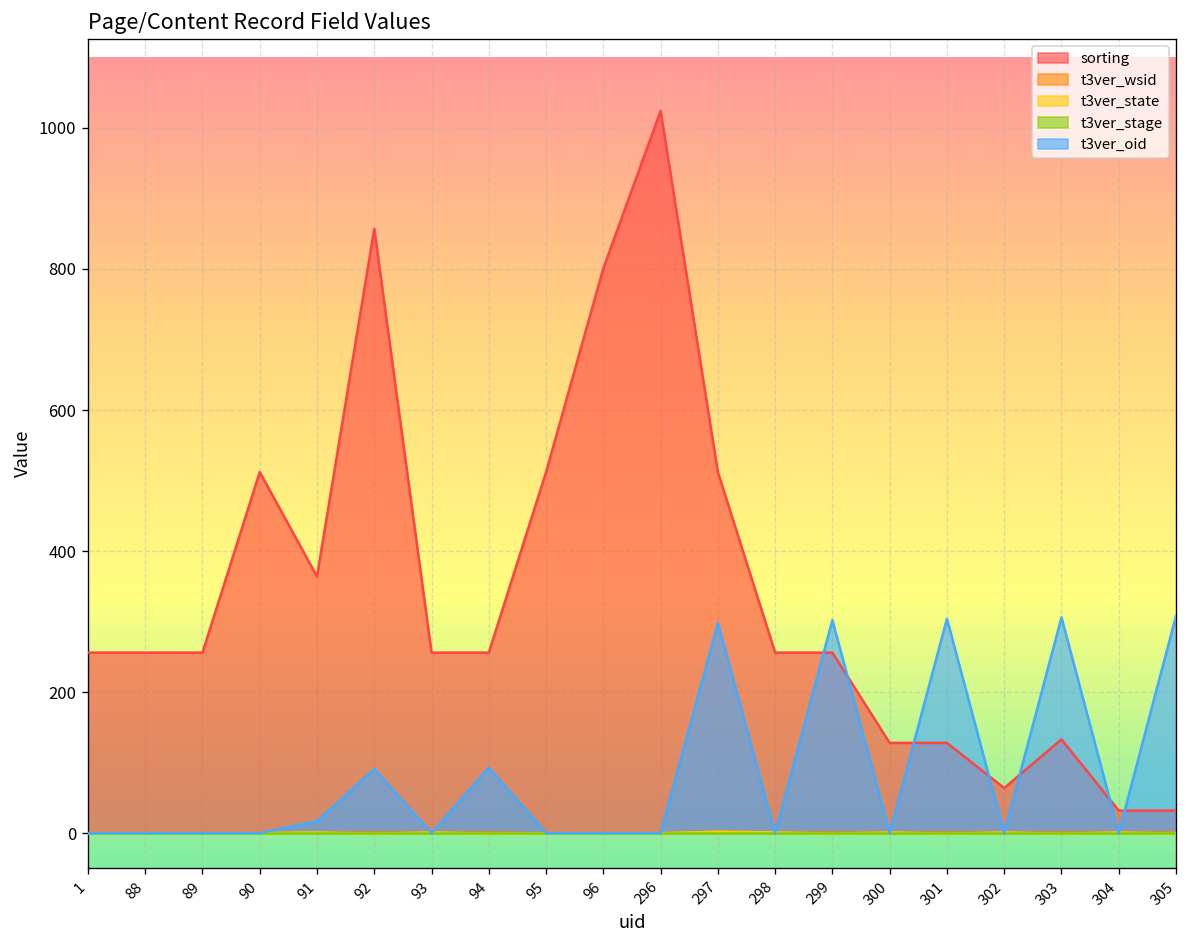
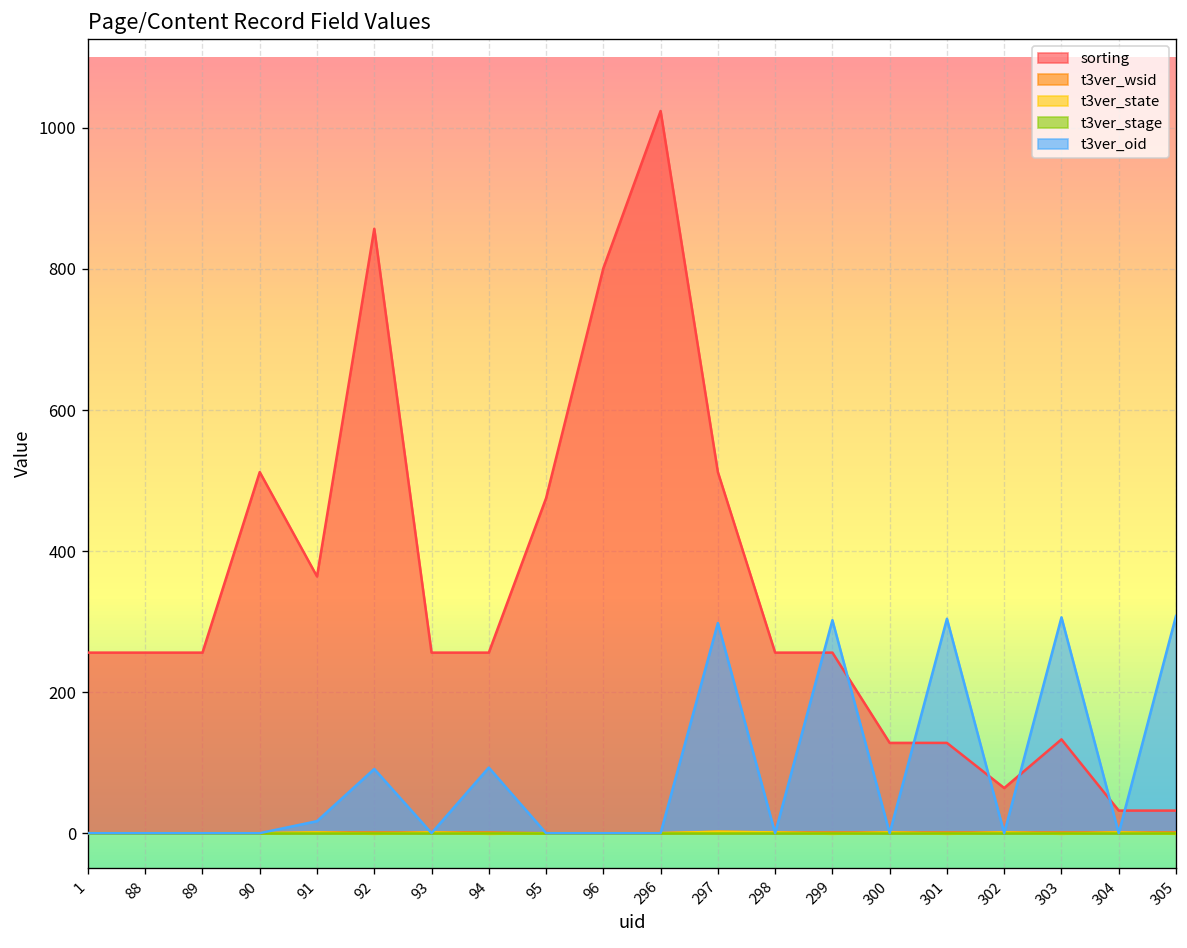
sorting, 95: 510 -> 480
